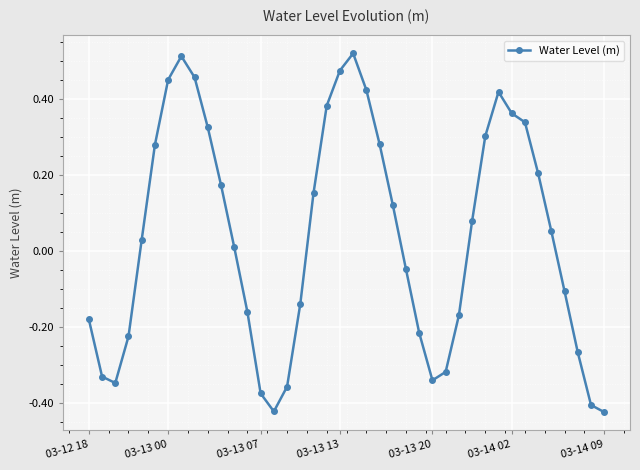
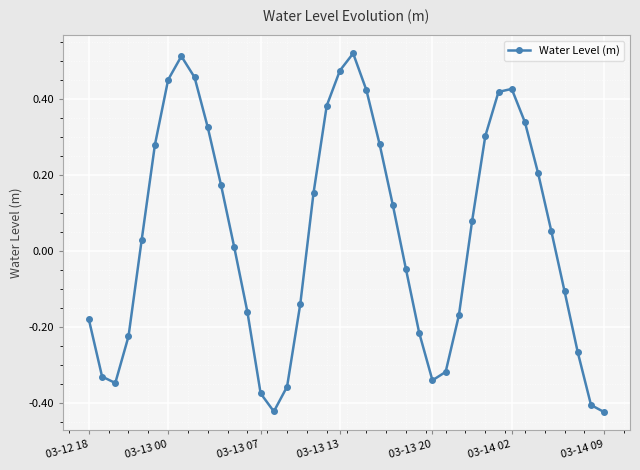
03-14 02: 0.36 -> 0.43
